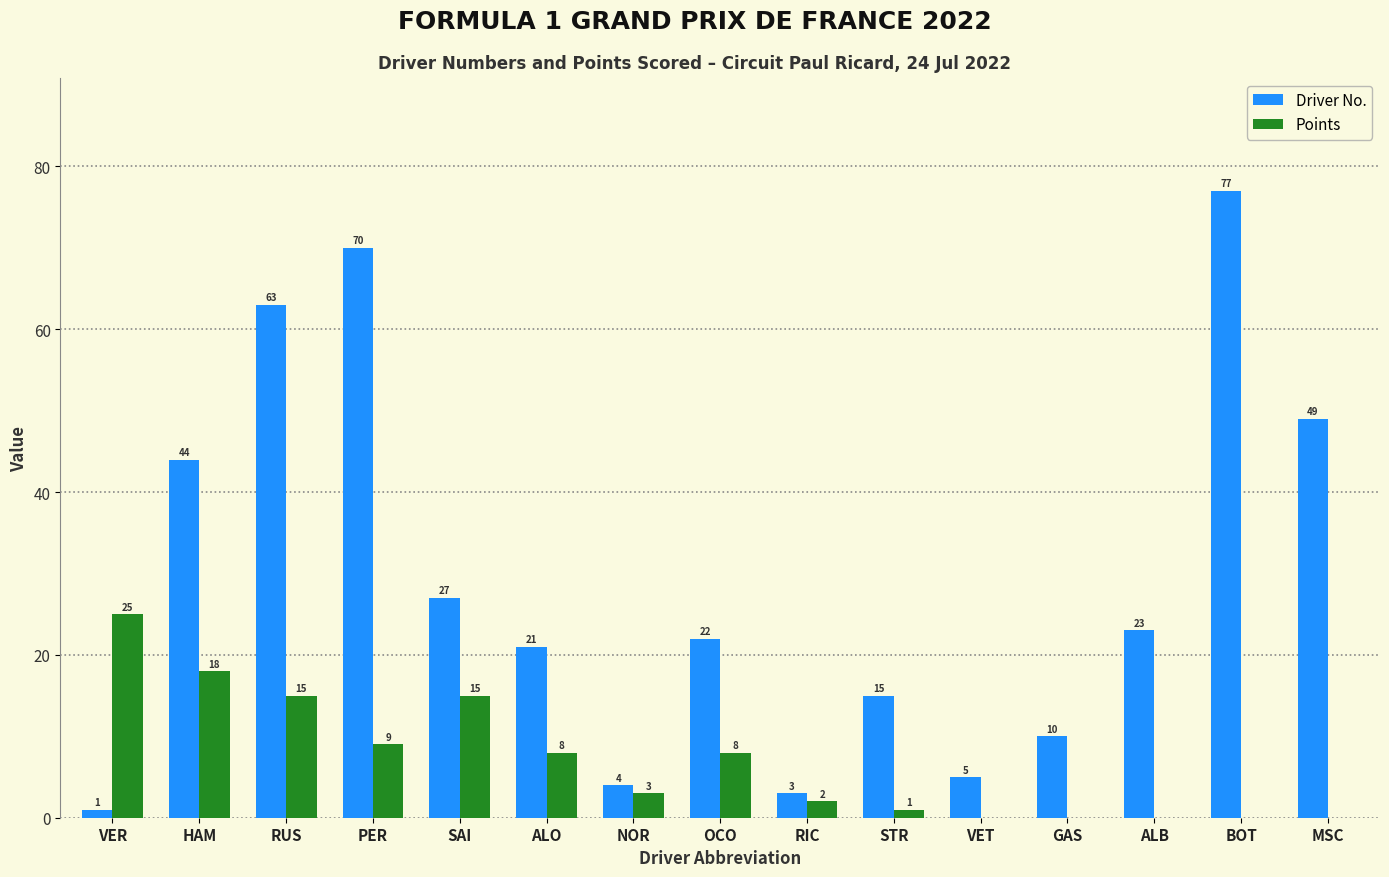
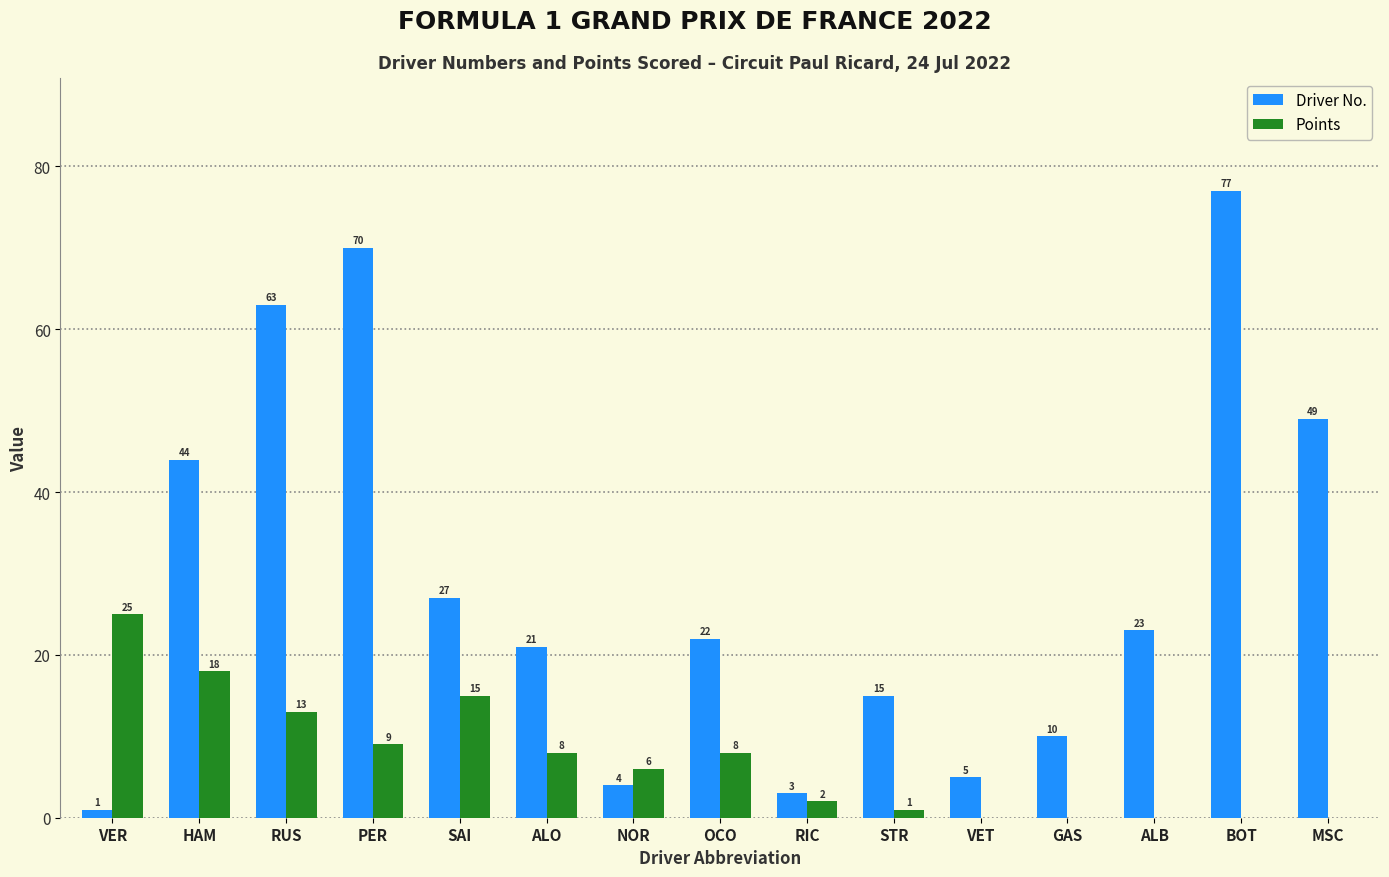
Points, RUS: 15 -> 13
Points, NOR: 3 -> 6
